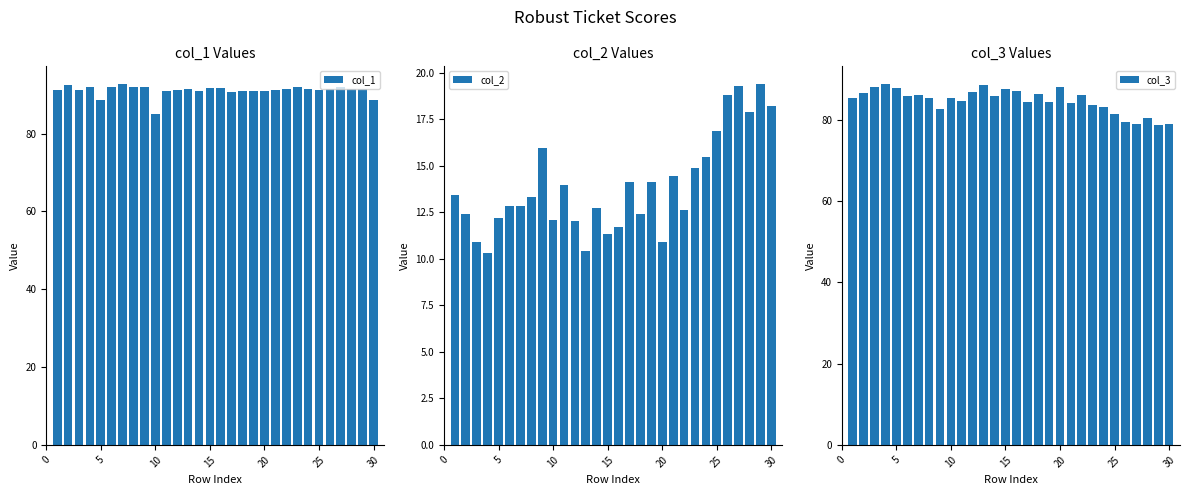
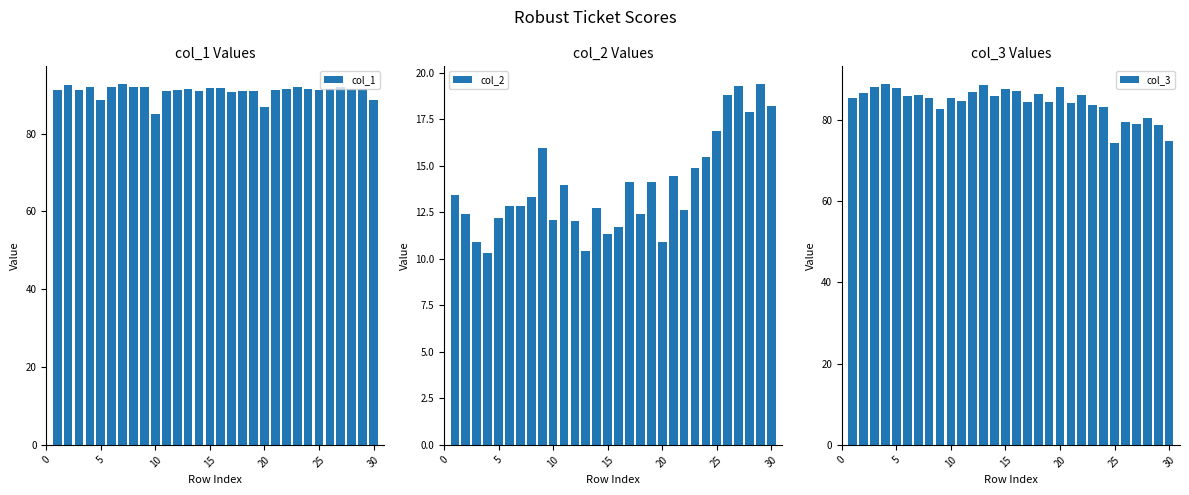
col_1 Values, 20: 91 -> 87
col_3 Values, 25: 82 -> 74
col_3 Values, 30: 79 -> 75
